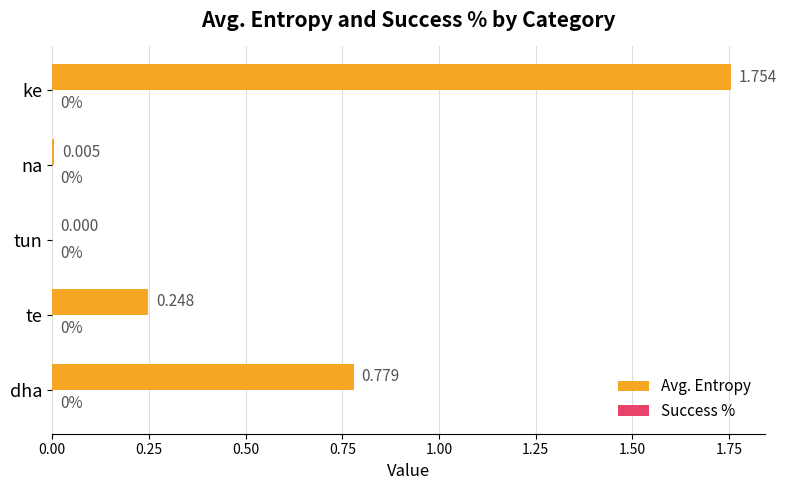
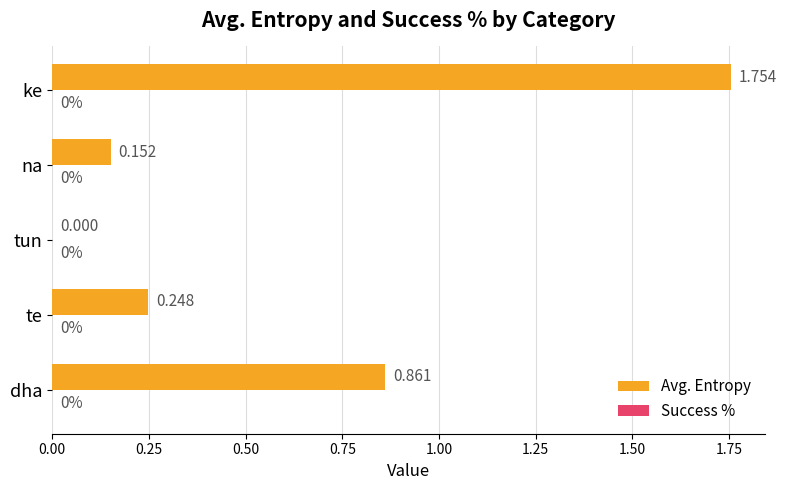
Avg. Entropy, na: 0.005 -> 0.152
Avg. Entropy, dha: 0.779 -> 0.861
